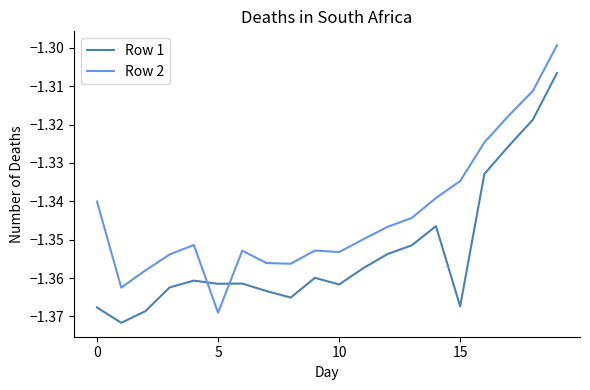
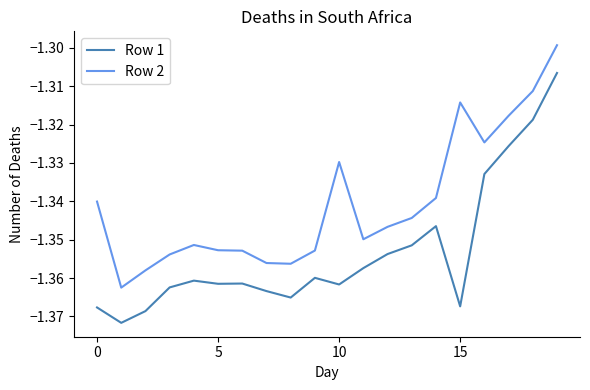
Row 2, 5: -1.369 -> -1.353
Row 2, 10: -1.353 -> -1.330
Row 2, 15: -1.335 -> -1.314
